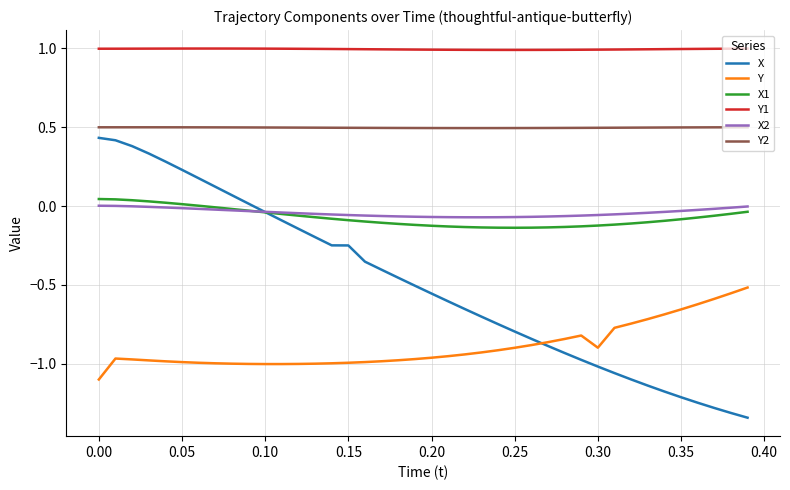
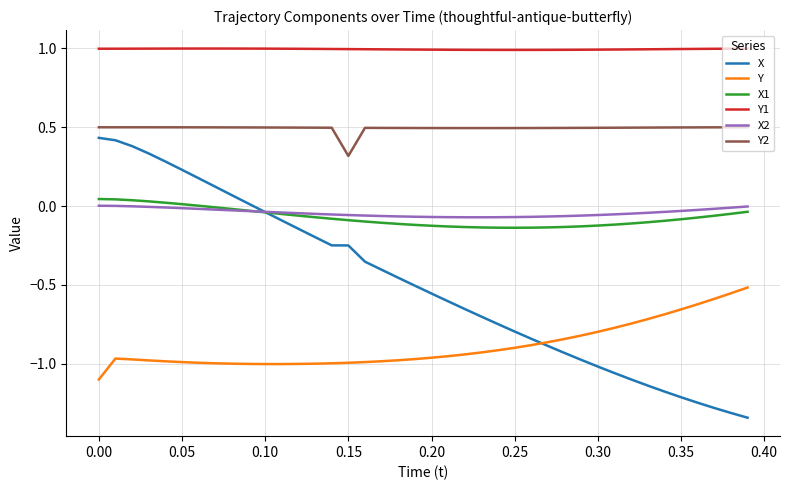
Y2, 0.15: 0.50 -> 0.32
Y, 0.30: -0.90 -> -0.80
